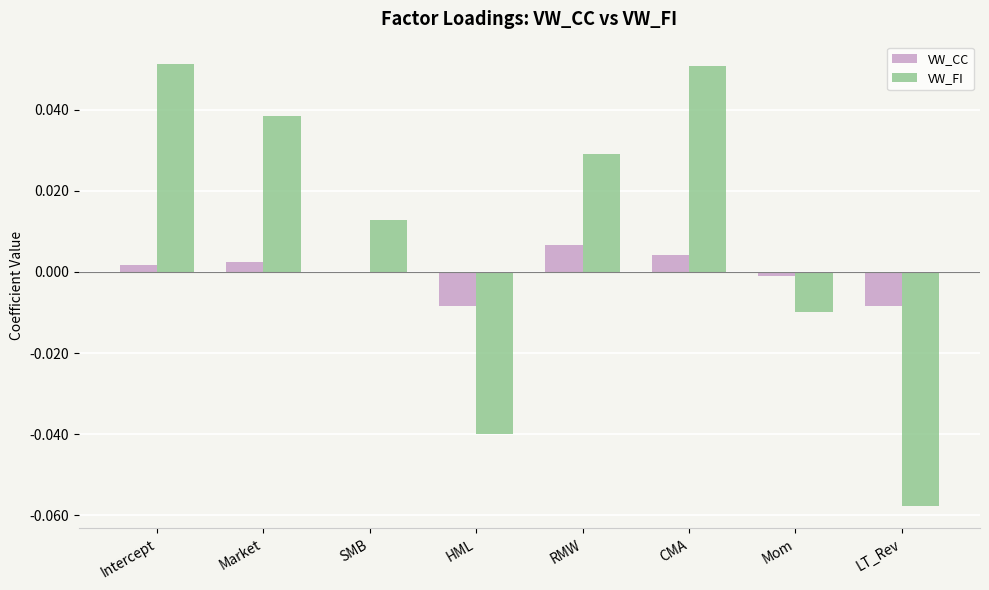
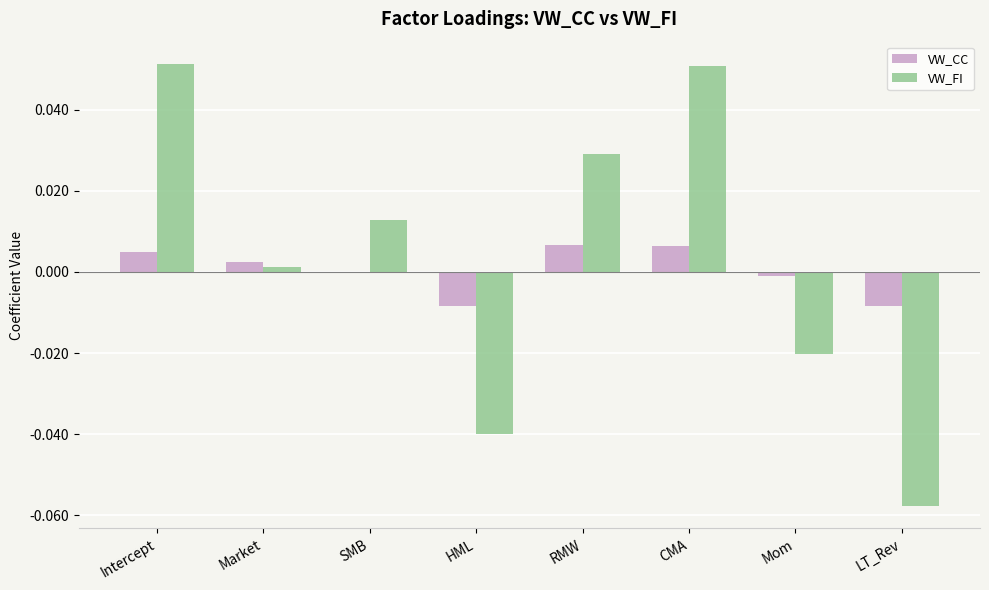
VW_CC, Intercept: 0.002 -> 0.005
VW_FI, Market: 0.038 -> 0.001
VW_CC, CMA: 0.004 -> 0.006
VW_FI, Mom: -0.010 -> -0.020
